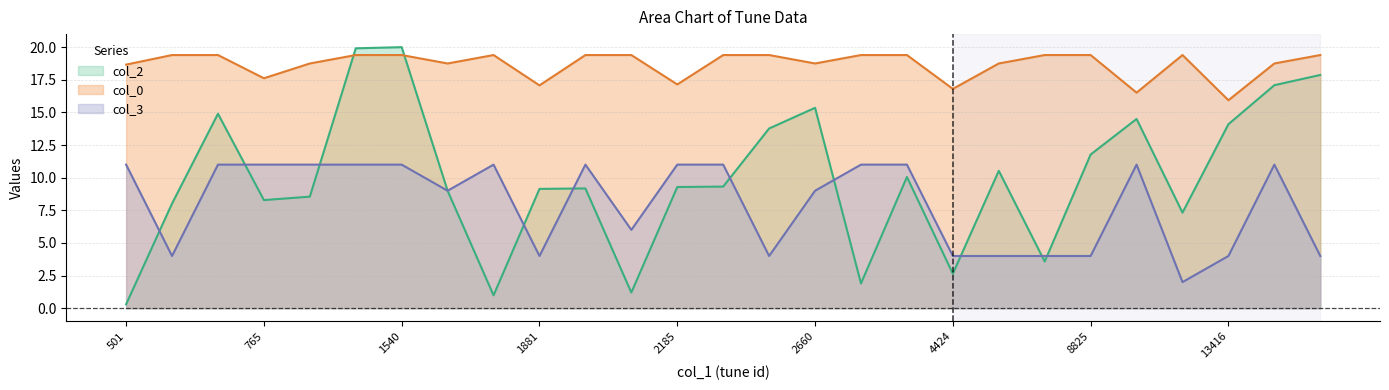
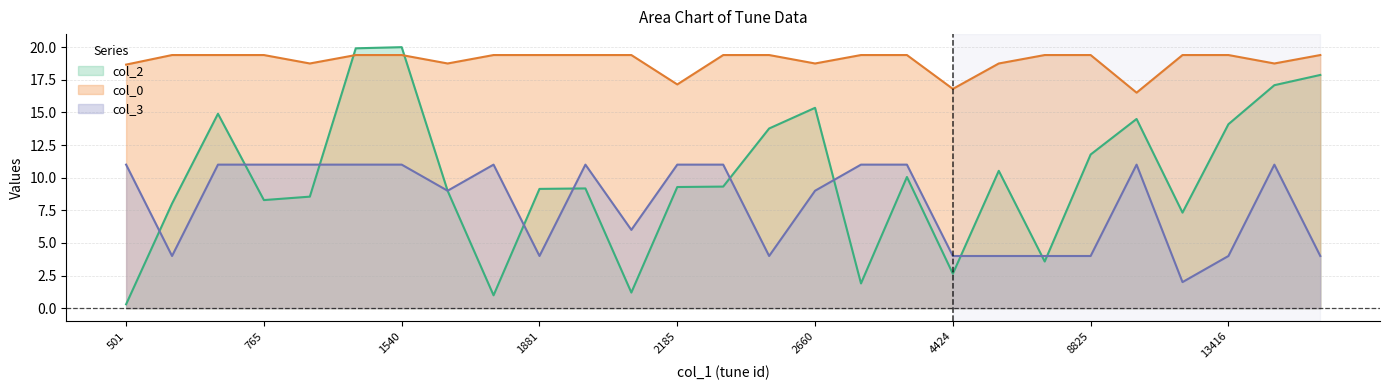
col_0, 765: 17.6 -> 19.4
col_0, 1881: 17.1 -> 19.4
col_0, 13416: 15.9 -> 19.4
